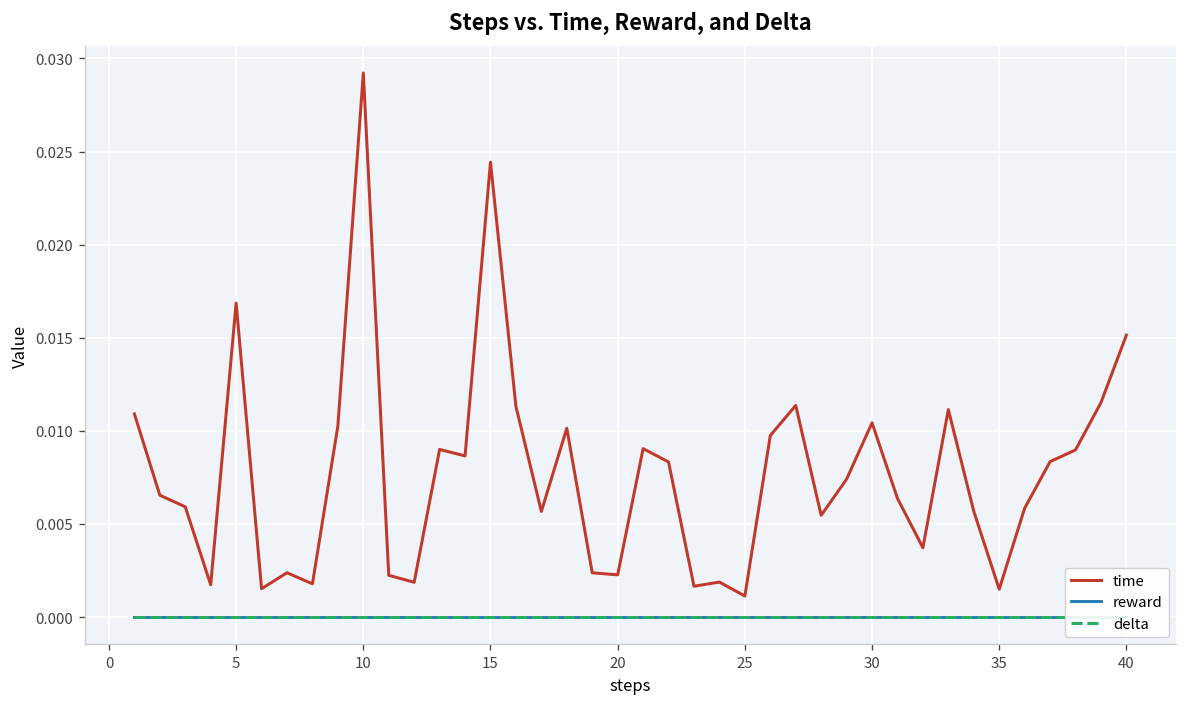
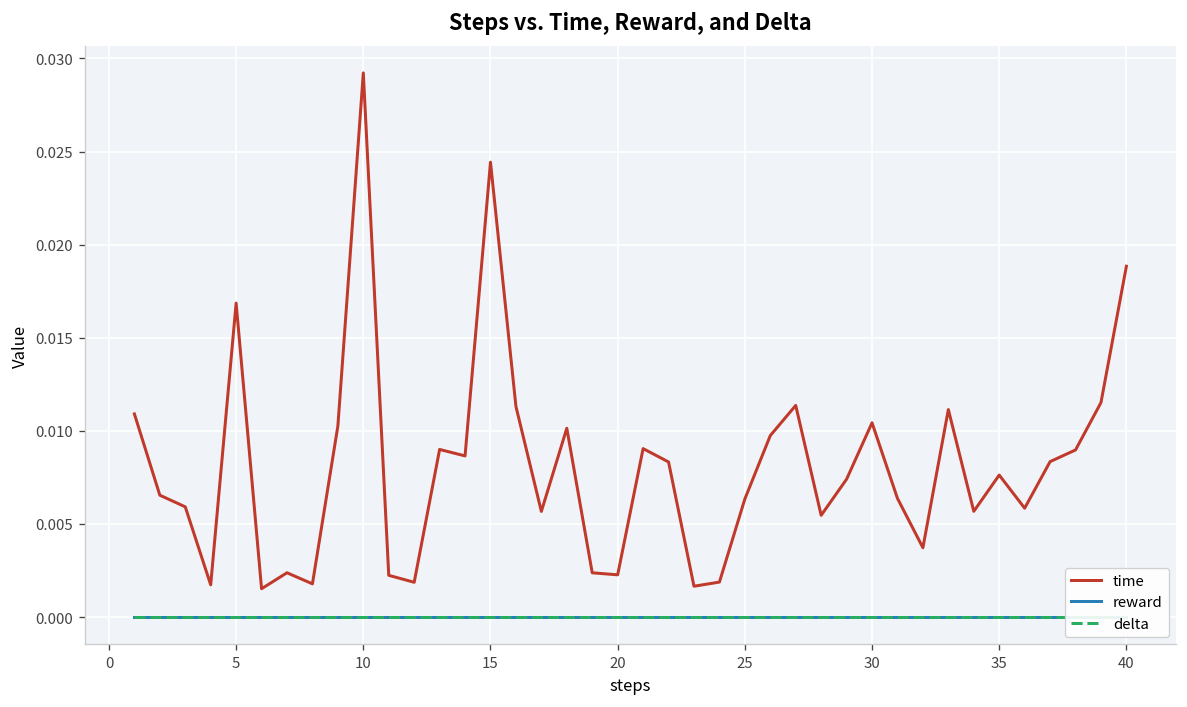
time, 25: 0.0011 -> 0.0063
time, 35: 0.0015 -> 0.0076
time, 40: 0.0151 -> 0.0188
